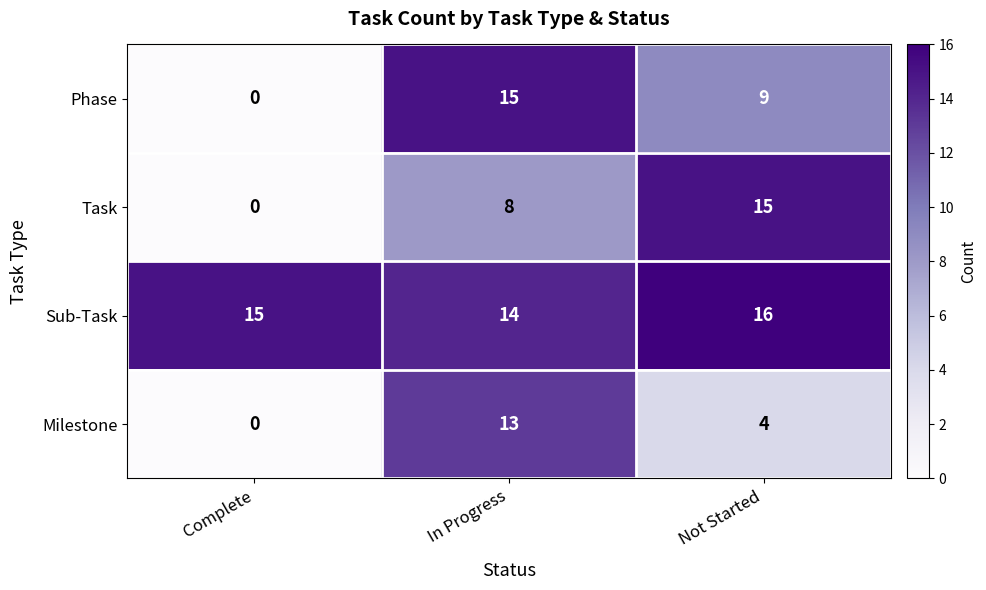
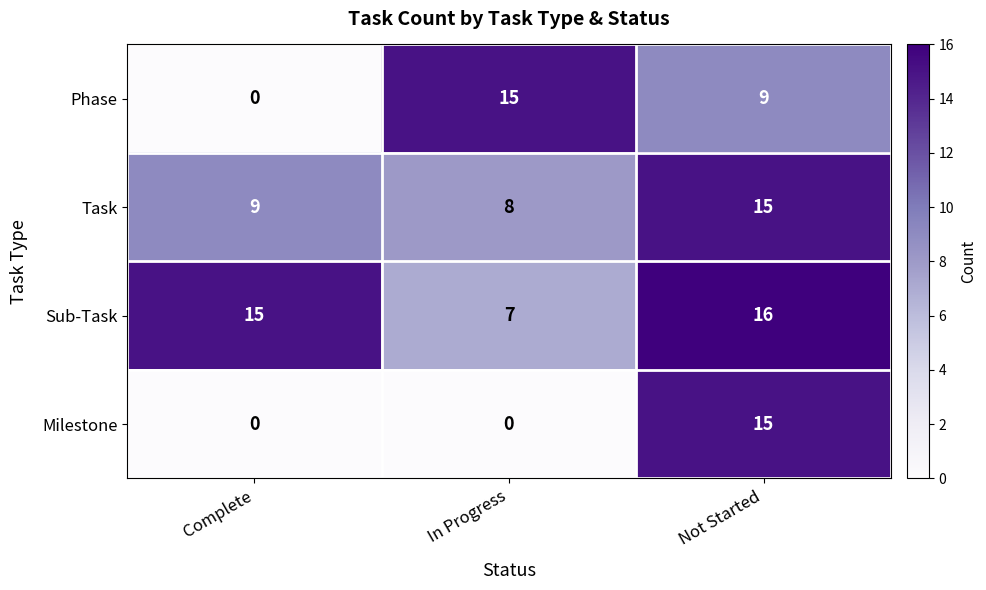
Task, Complete: 0 -> 9
Sub-Task, In Progress: 14 -> 7
Milestone, In Progress: 13 -> 0
Milestone, Not Started: 4 -> 15
